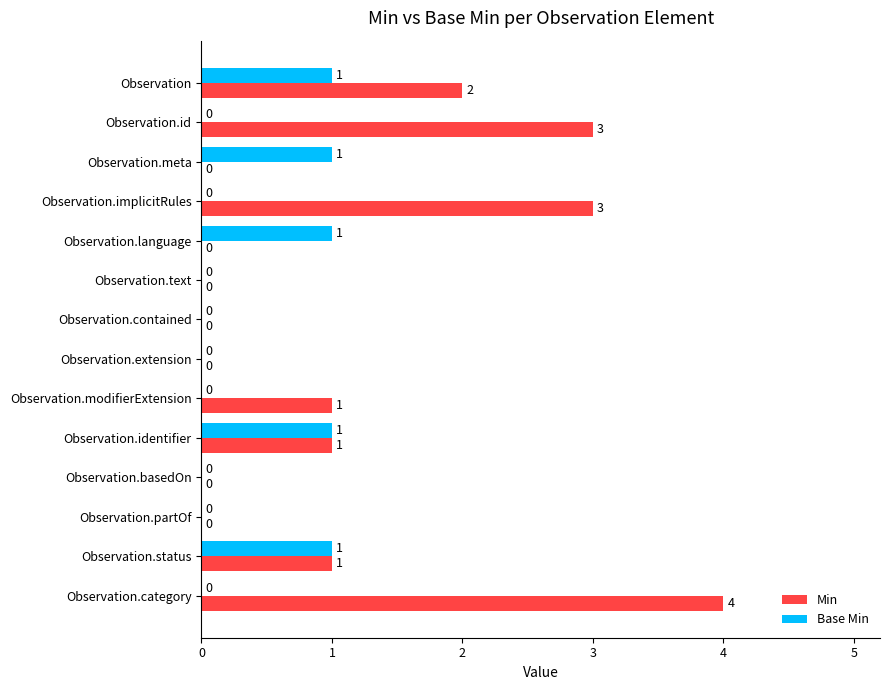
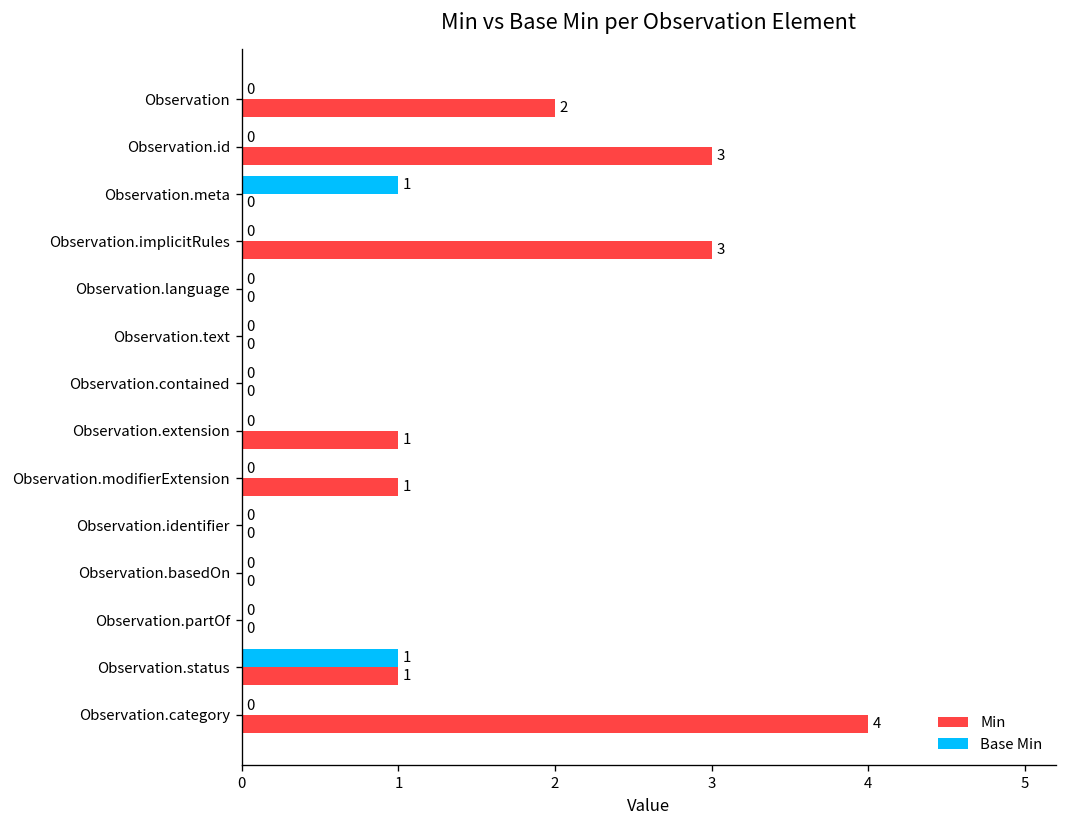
Base Min, Observation: 1 -> 0
Base Min, Observation.language: 1 -> 0
Min, Observation.extension: 0 -> 1
Base Min, Observation.identifier: 1 -> 0
Min, Observation.identifier: 1 -> 0
